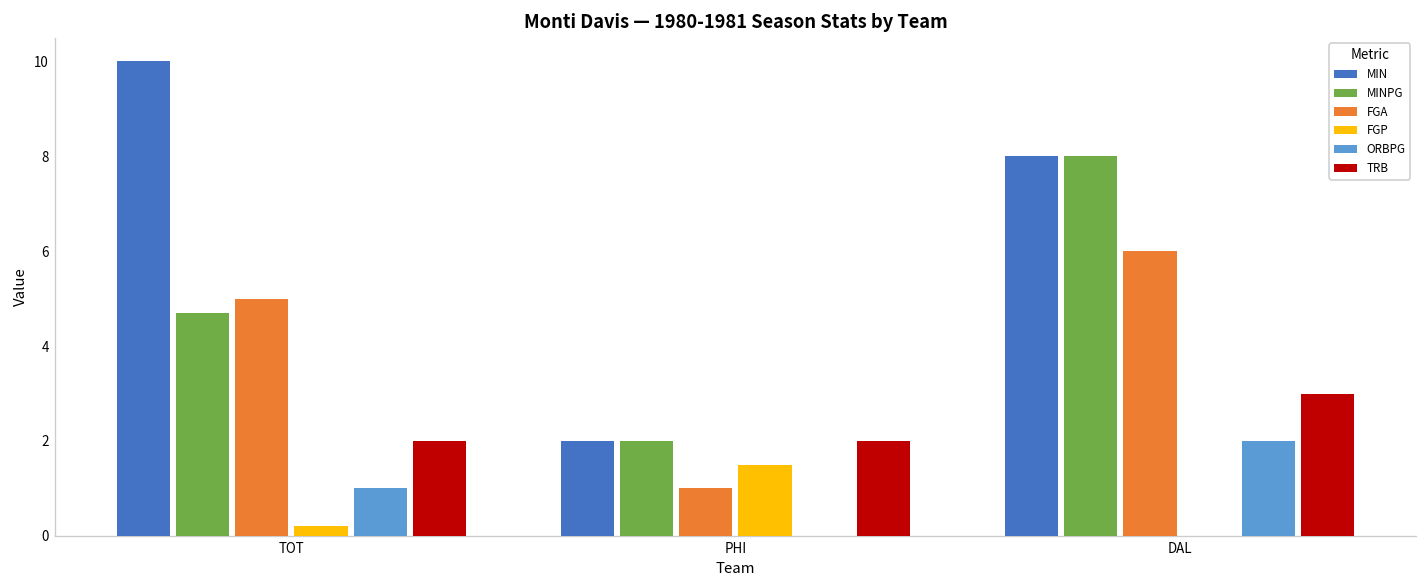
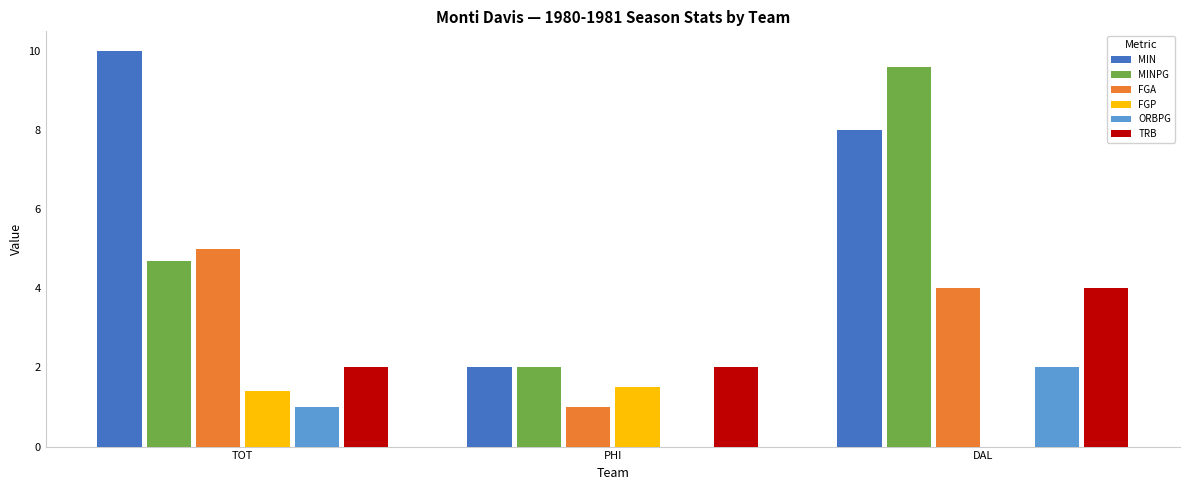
FGP, TOT: 0.2 -> 1.4
MINPG, DAL: 8.0 -> 9.6
FGA, DAL: 6 -> 4
TRB, DAL: 3 -> 4
